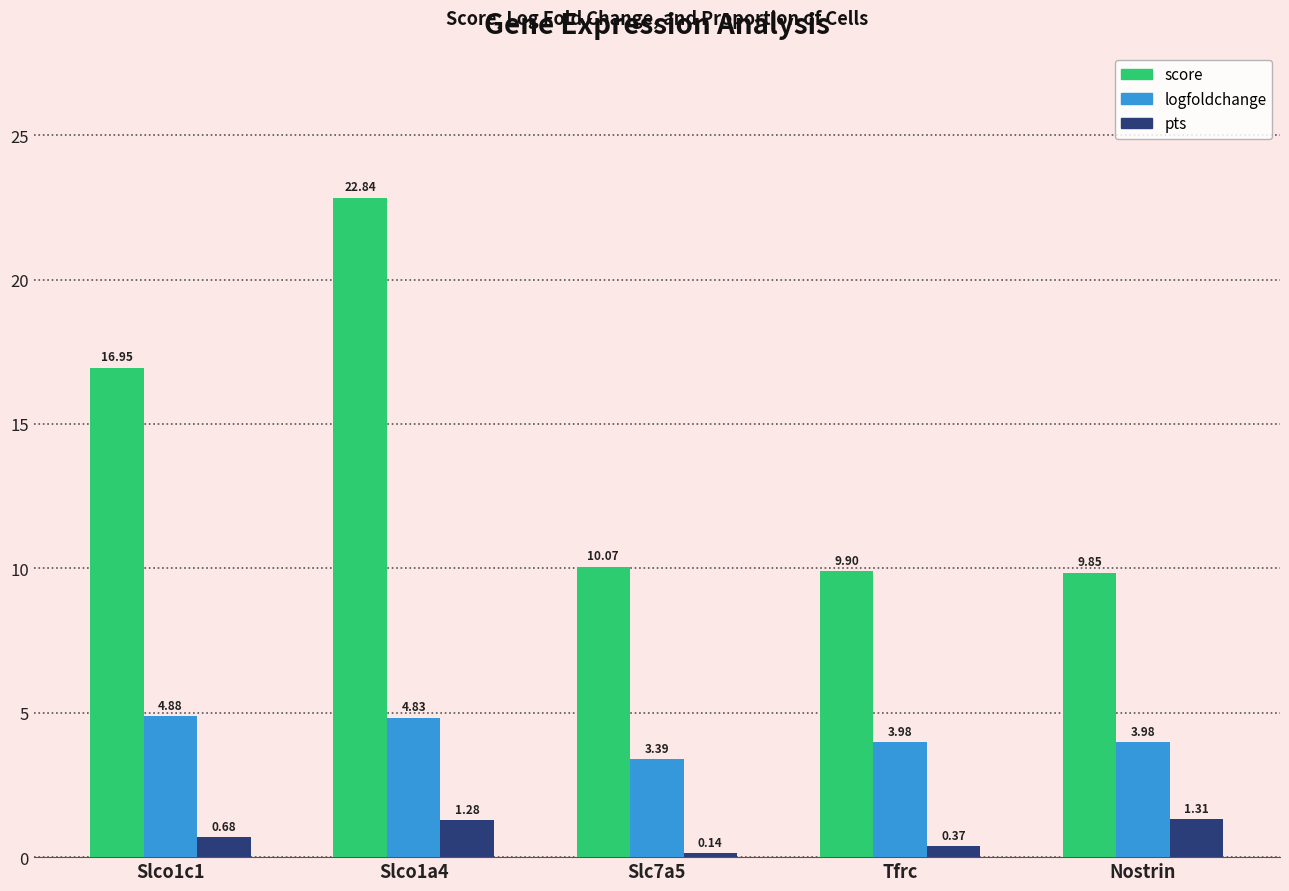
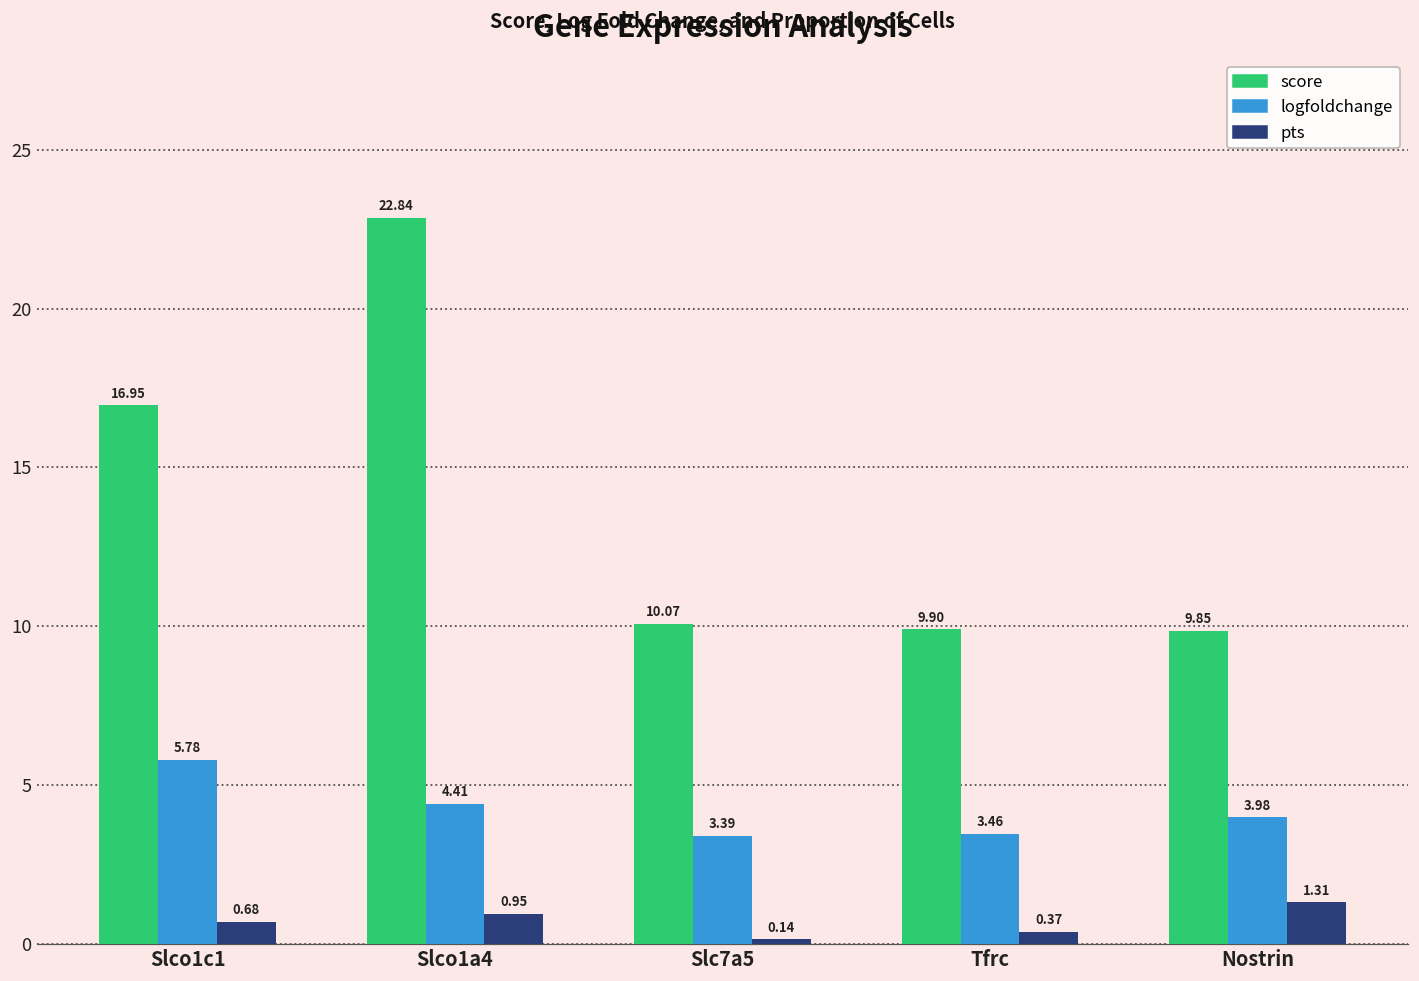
logfoldchange, Slco1c1: 4.88 -> 5.78
logfoldchange, Slco1a4: 4.83 -> 4.41
pts, Slco1a4: 1.28 -> 0.95
logfoldchange, Tfrc: 3.98 -> 3.46
